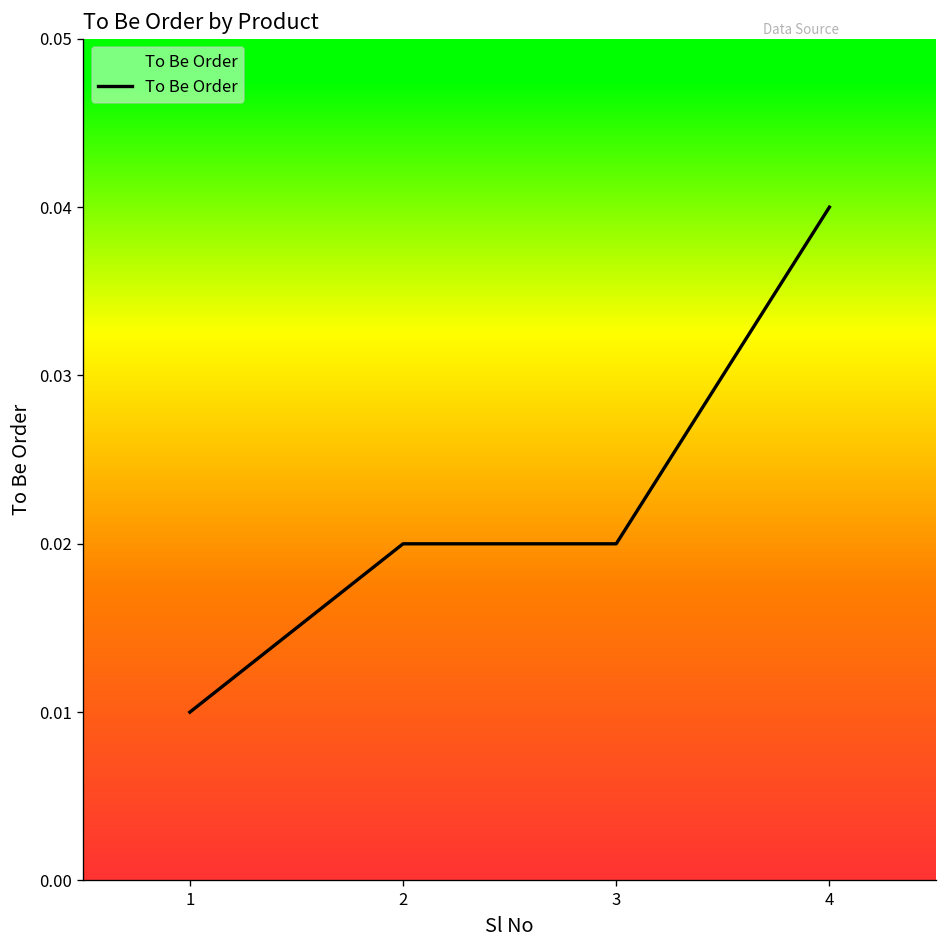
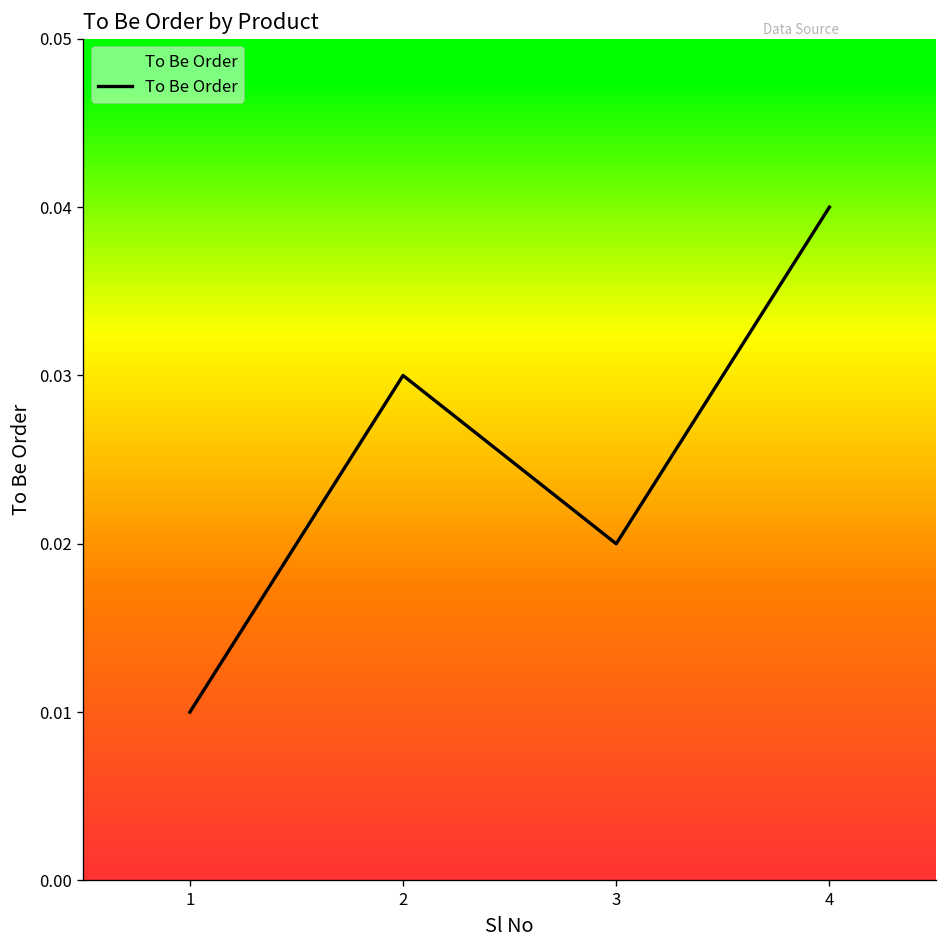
2: 0.02 -> 0.03
